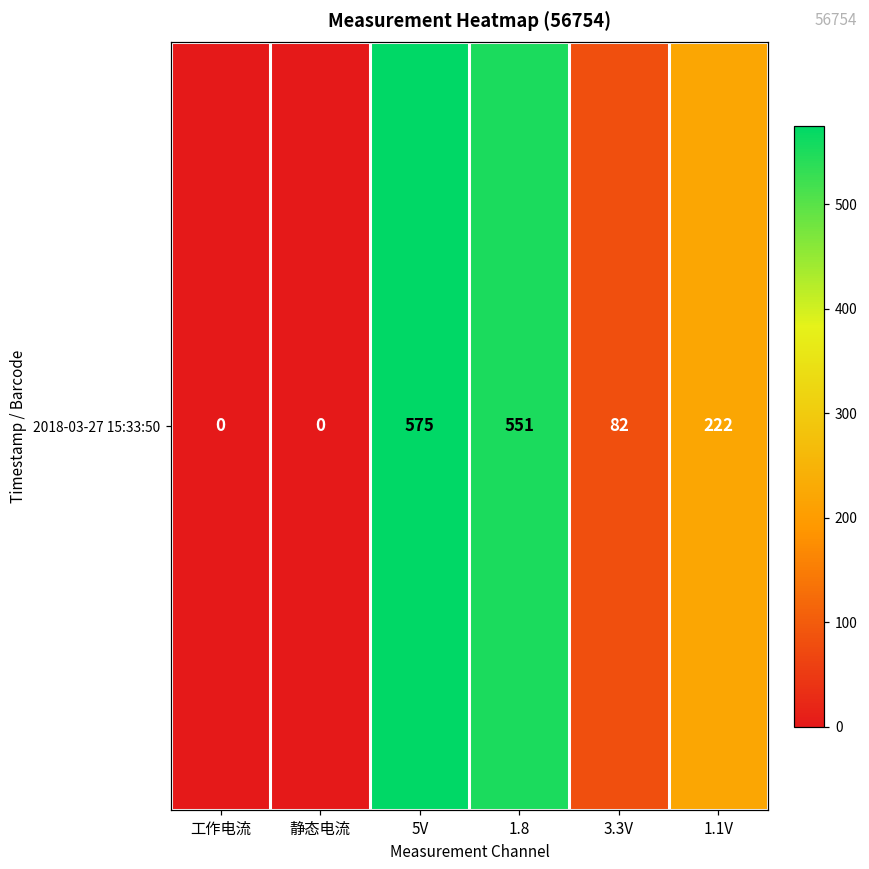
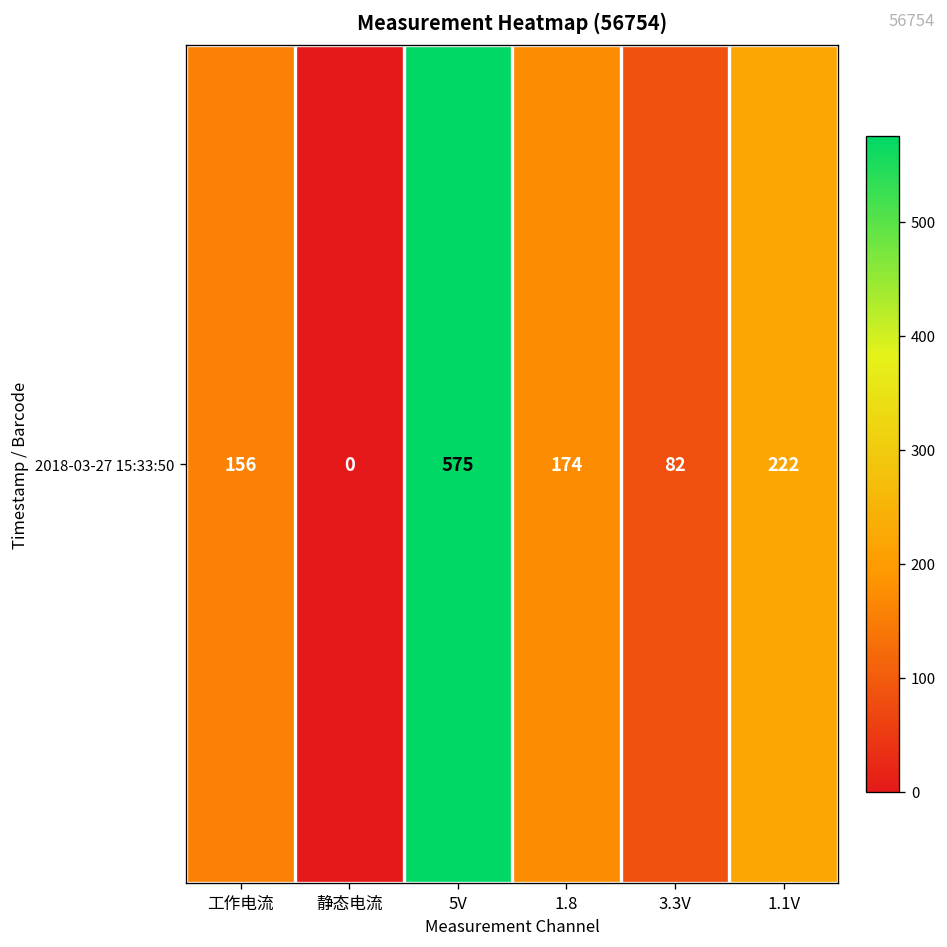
2018-03-27 15:33:50, 工作电流: 0 -> 156
2018-03-27 15:33:50, 1.8: 551 -> 174
